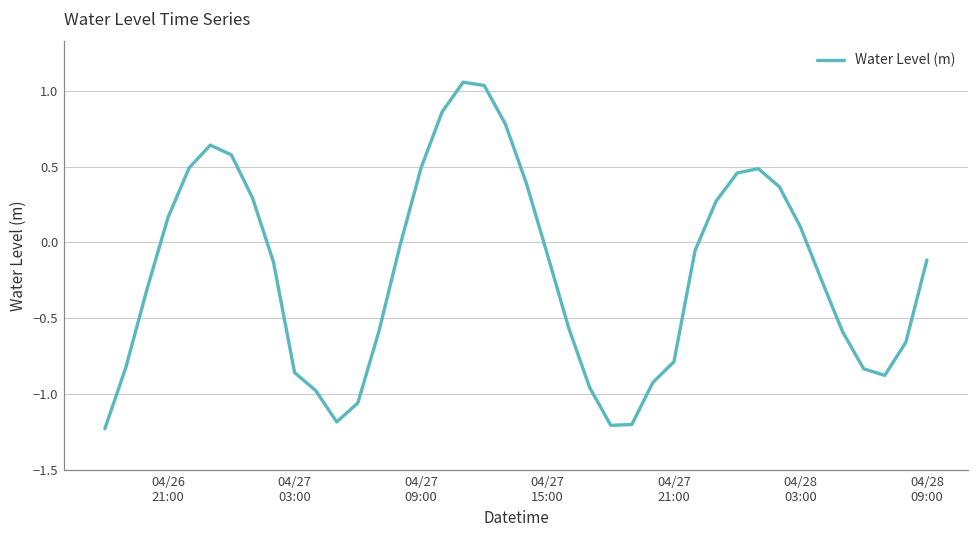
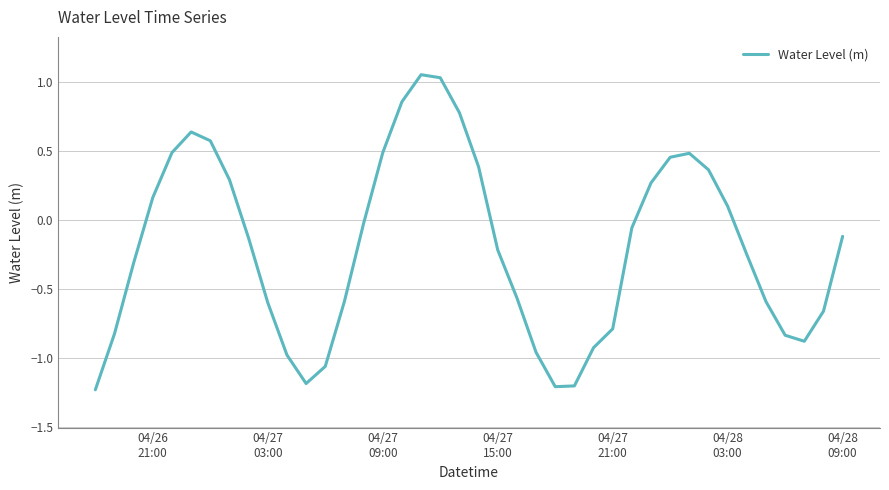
04/27 03:00: -0.86 -> -0.60
04/27 15:00: -0.08 -> -0.21
